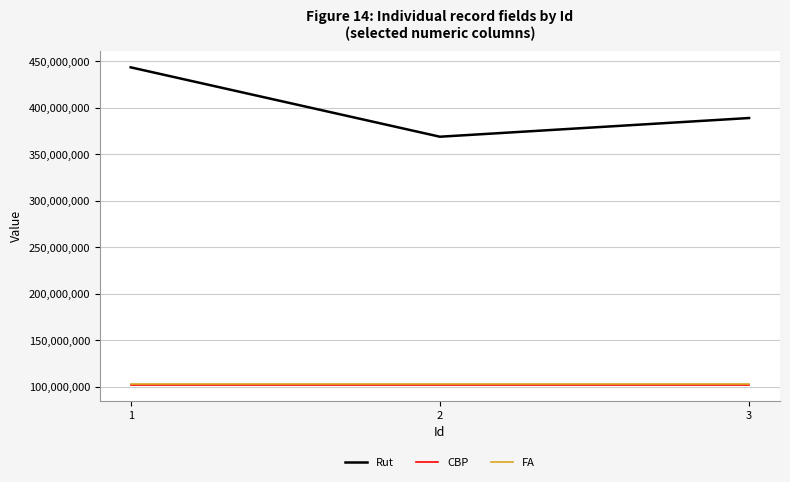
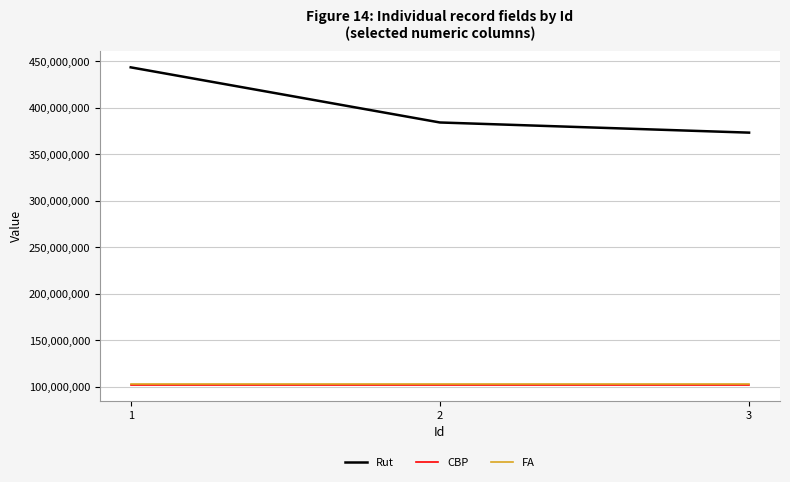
Rut, 2: 370,000,000 -> 380,000,000
Rut, 3: 390,000,000 -> 370,000,000
